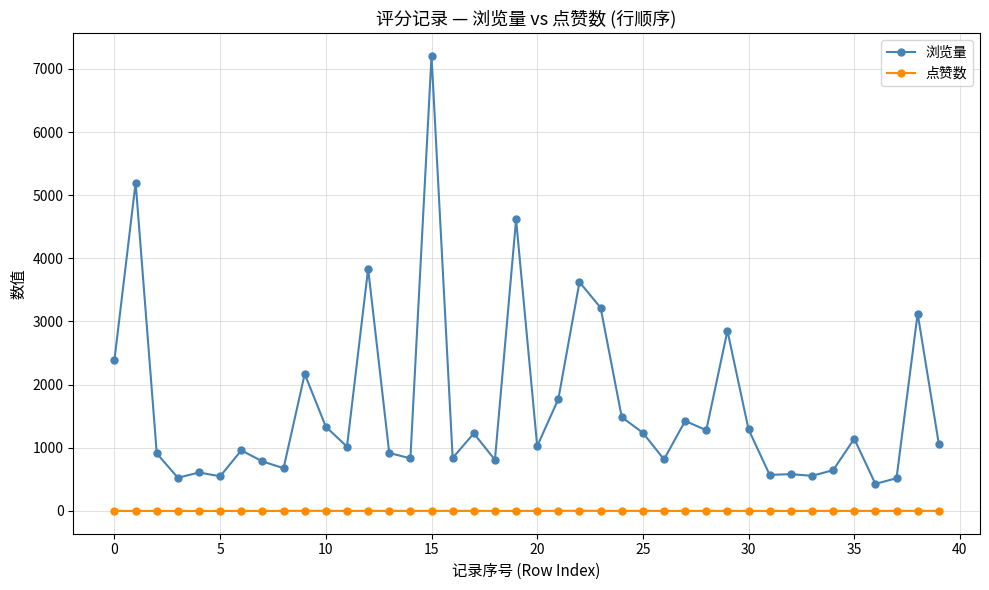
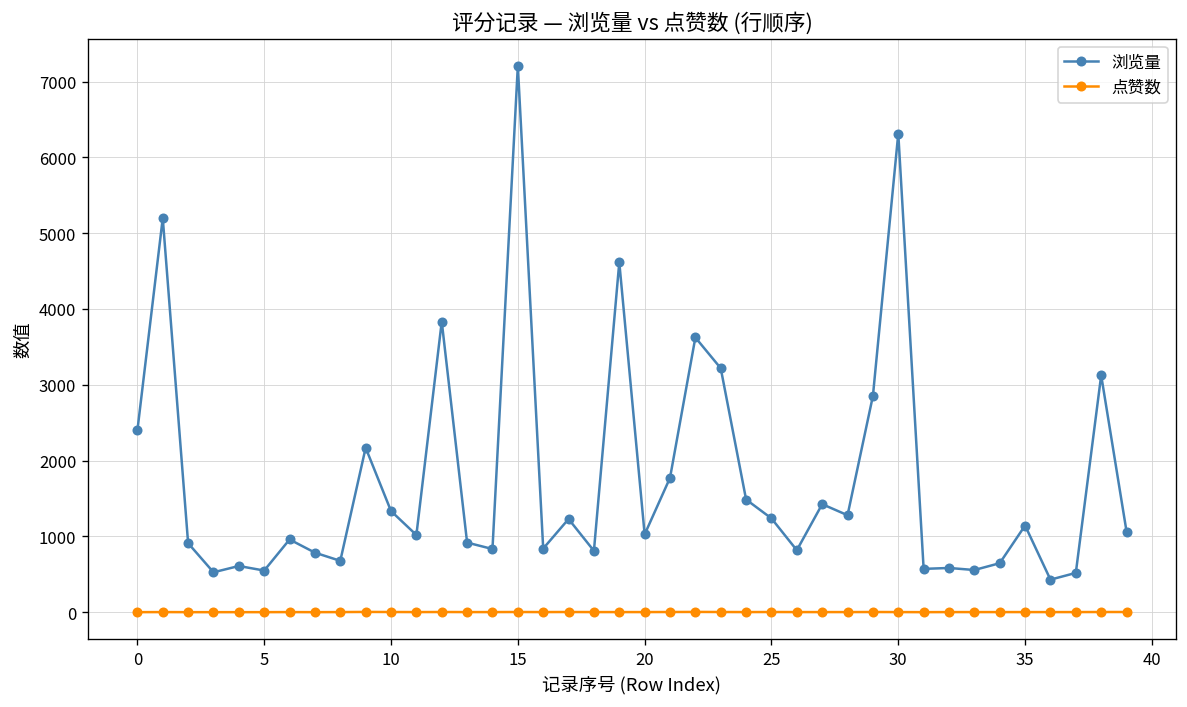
浏览量, 30: 1300 -> 6300
